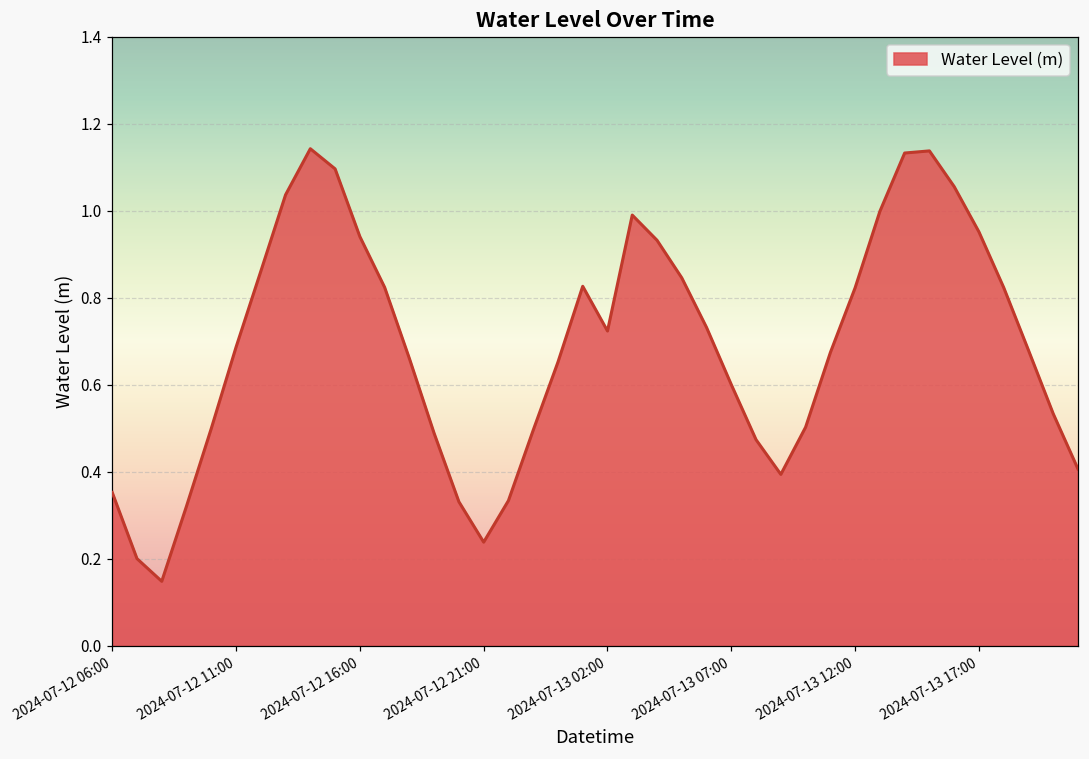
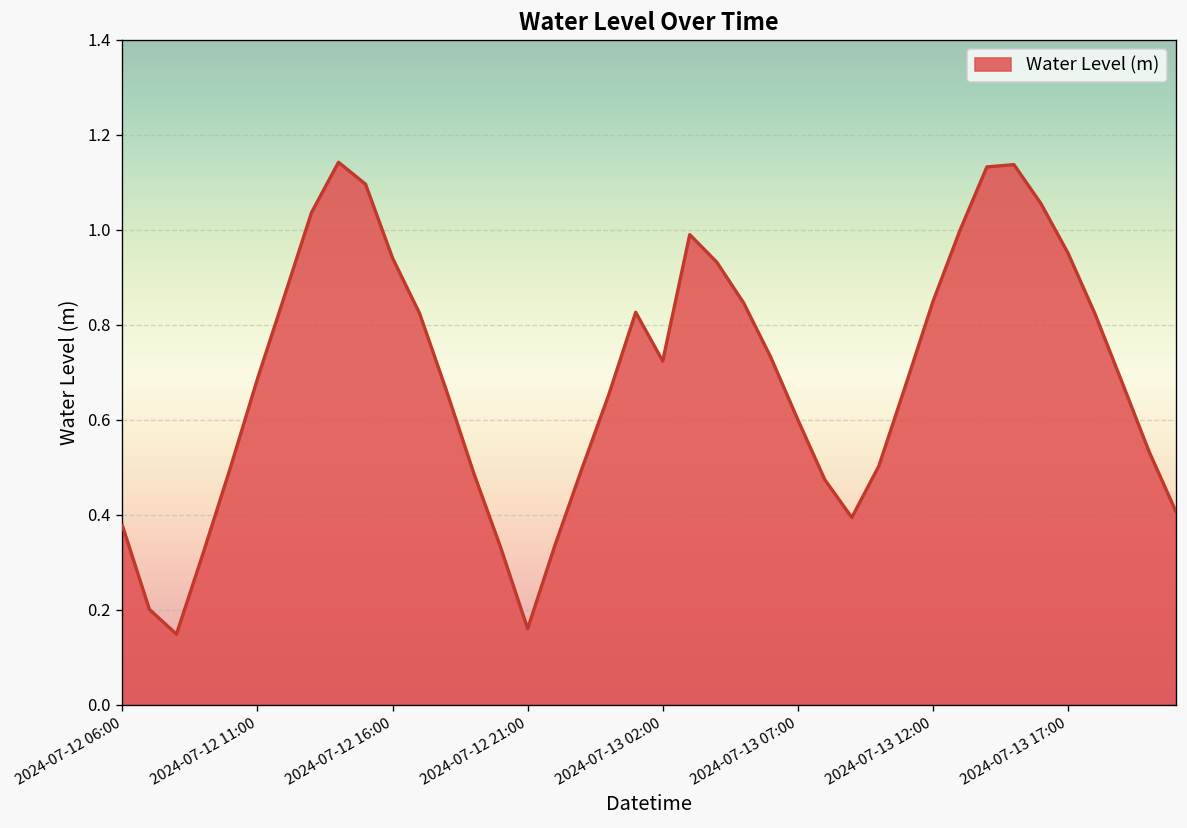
2024-07-12 06:00: 0.35 -> 0.38
2024-07-12 21:00: 0.24 -> 0.16
2024-07-13 12:00: 0.82 -> 0.85
